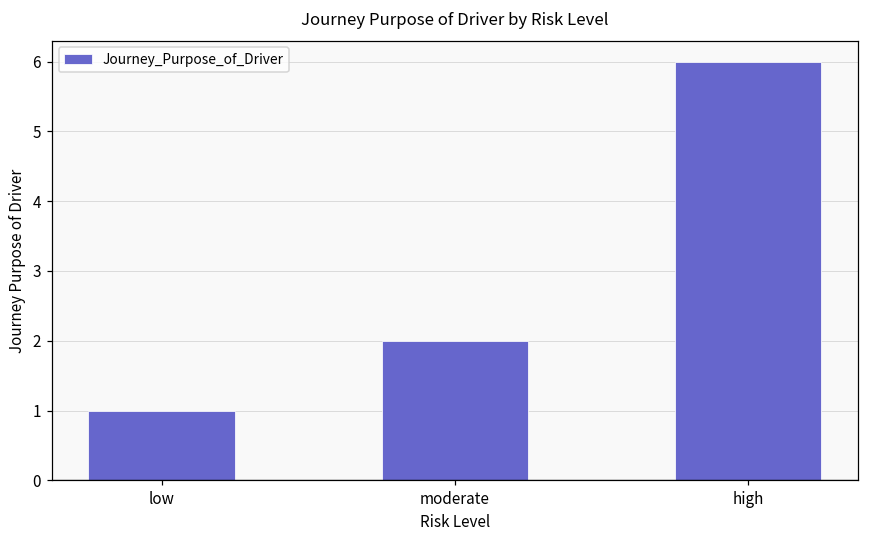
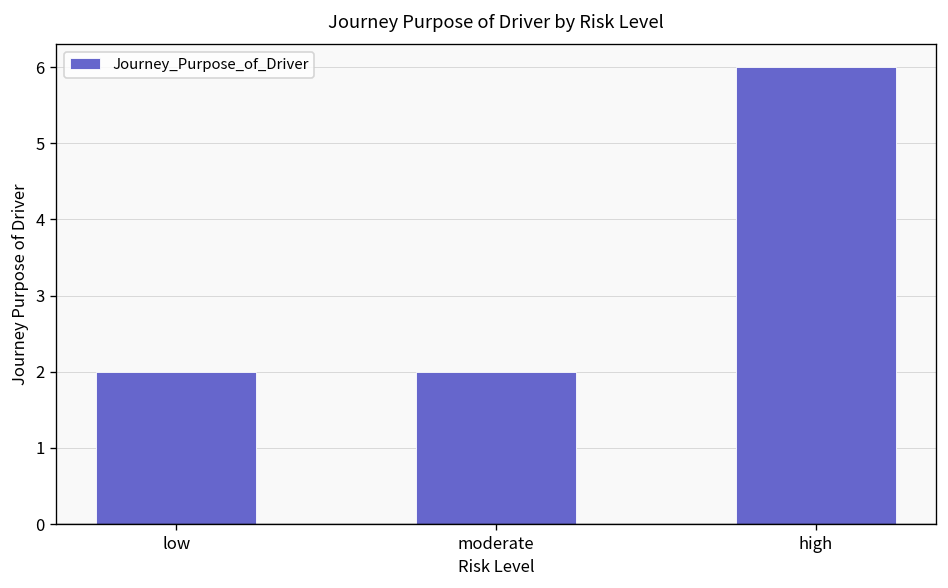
low: 1 -> 2
